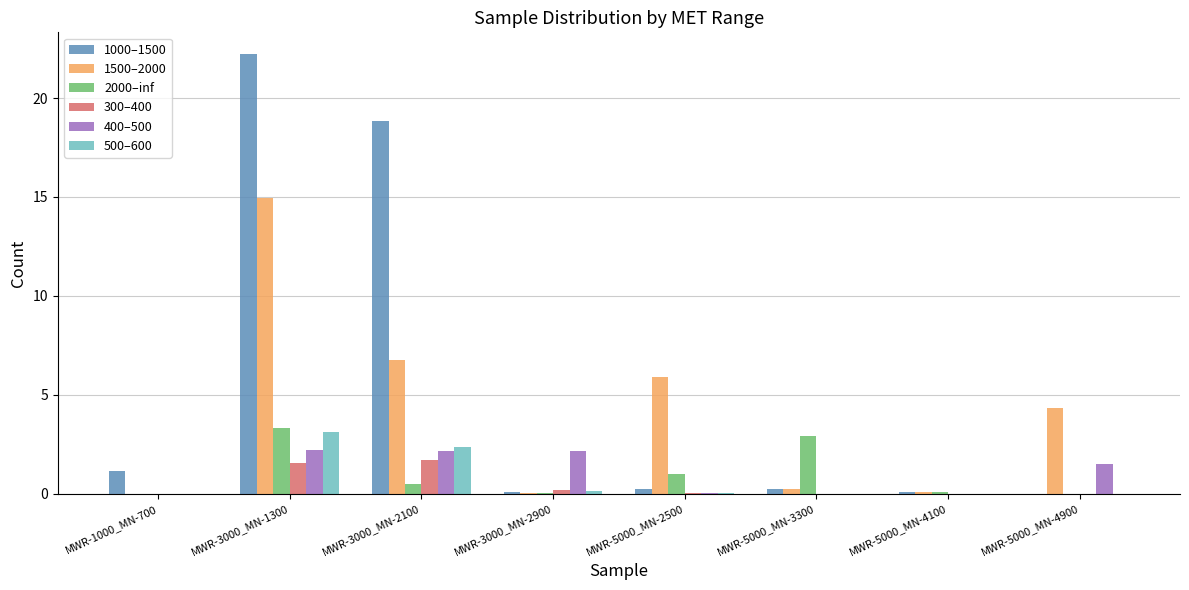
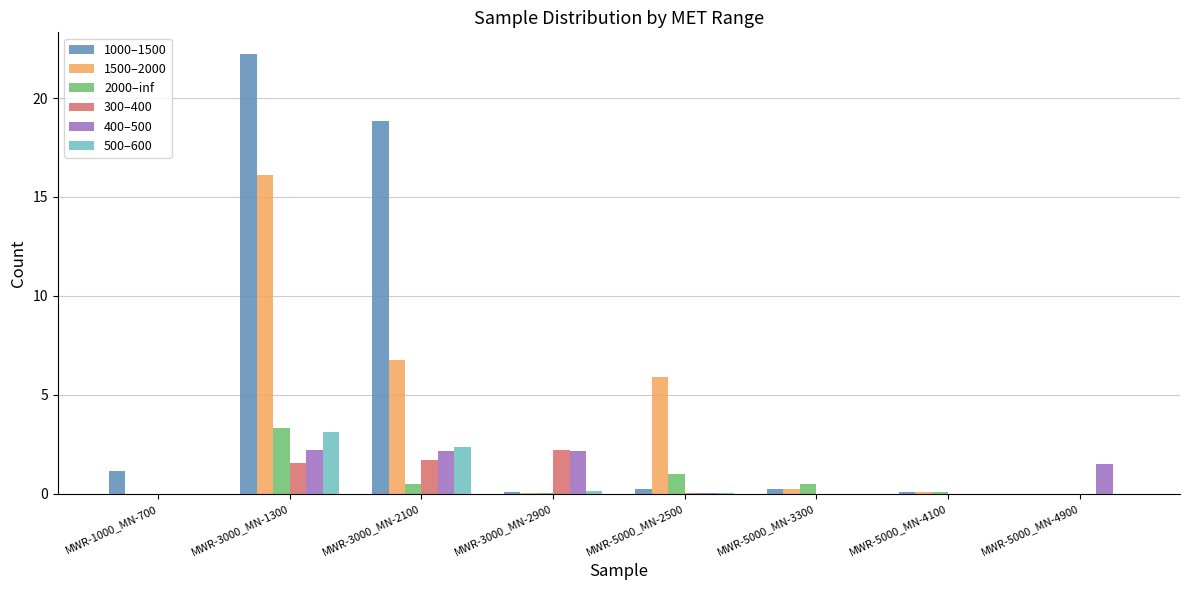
1500–2000, MWR-3000_MN-1300: 15.0 -> 16.1
300–400, MWR-3000_MN-2900: 0.2 -> 2.2
2000–inf, MWR-5000_MN-3300: 2.9 -> 0.5
1500–2000, MWR-5000_MN-4900: 4.3 -> 0.0
